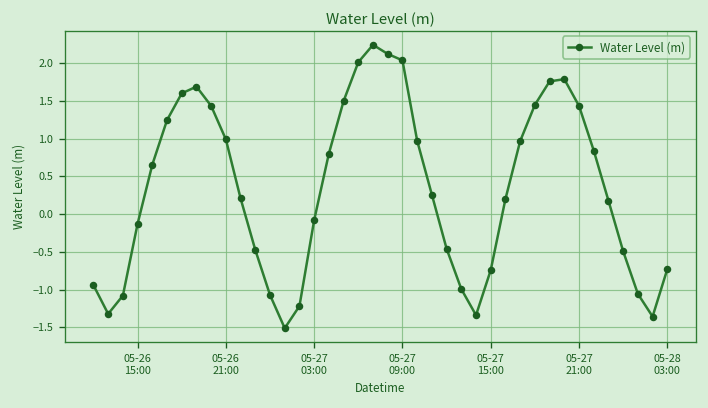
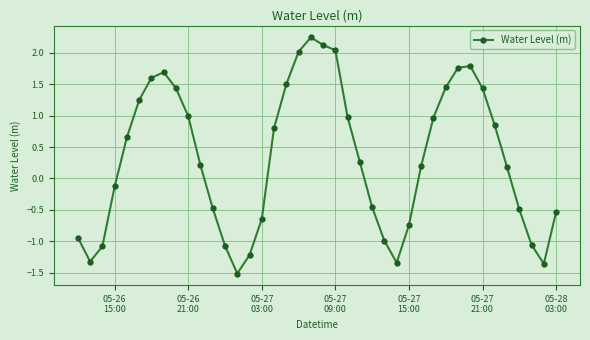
05-27 03:00: -0.1 -> -0.6
05-28 03:00: -0.7 -> -0.5
